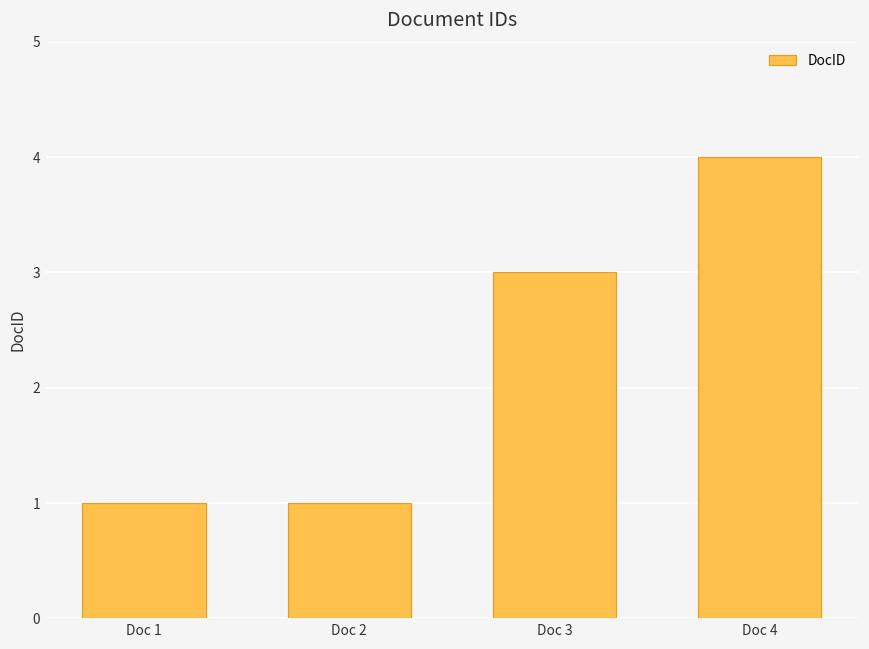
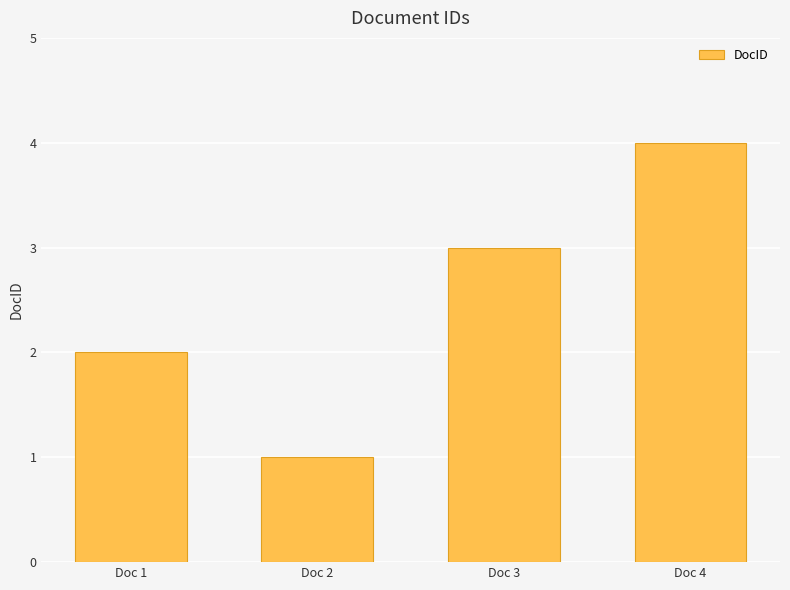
Doc 1: 1 -> 2
